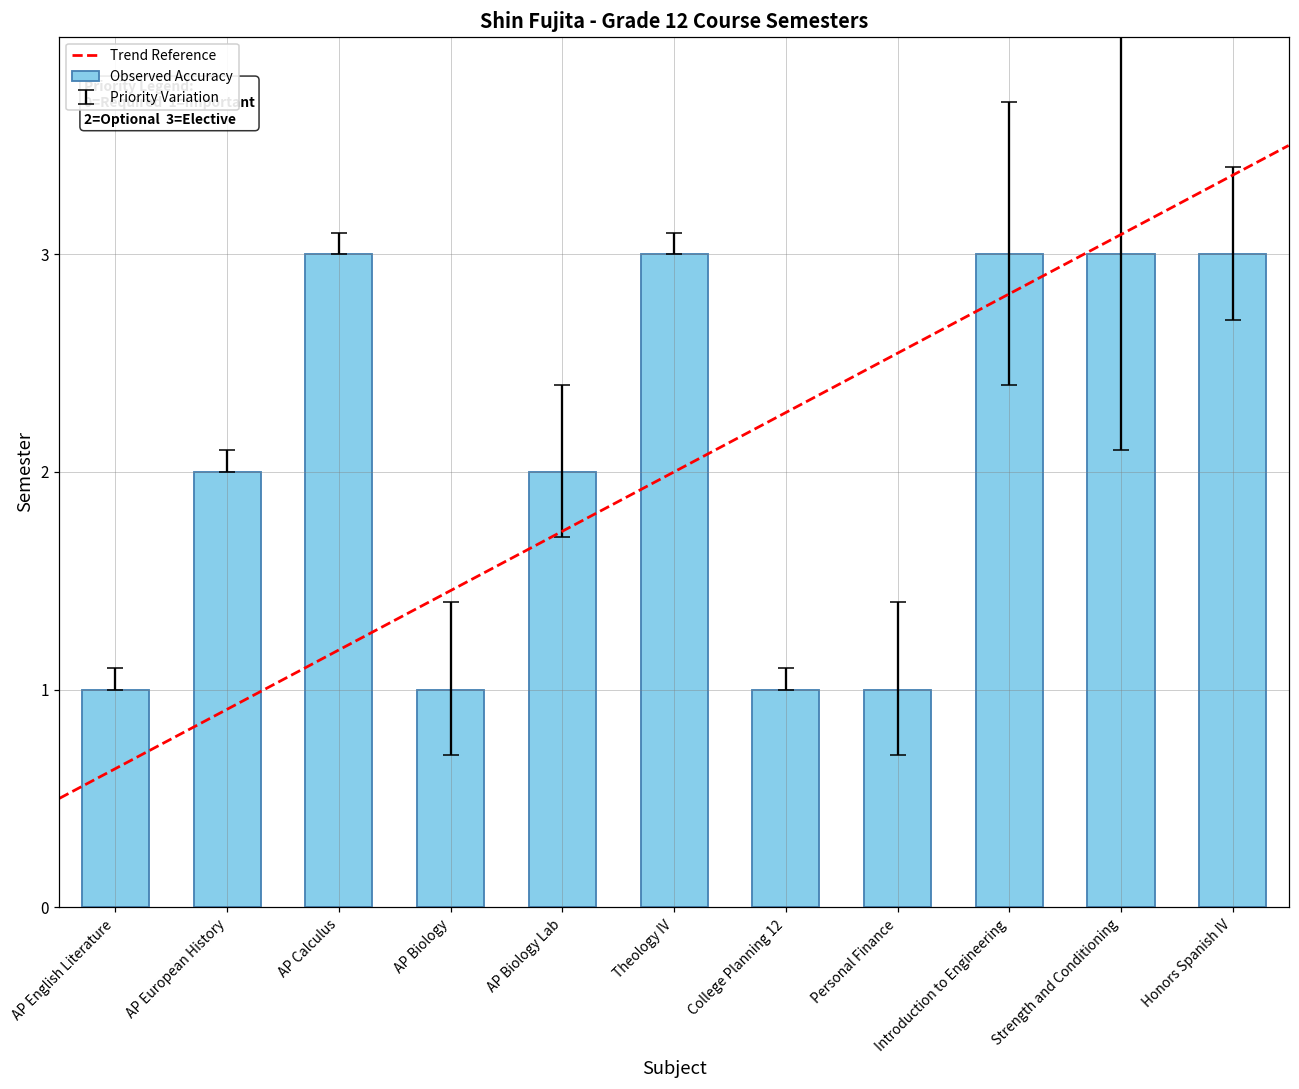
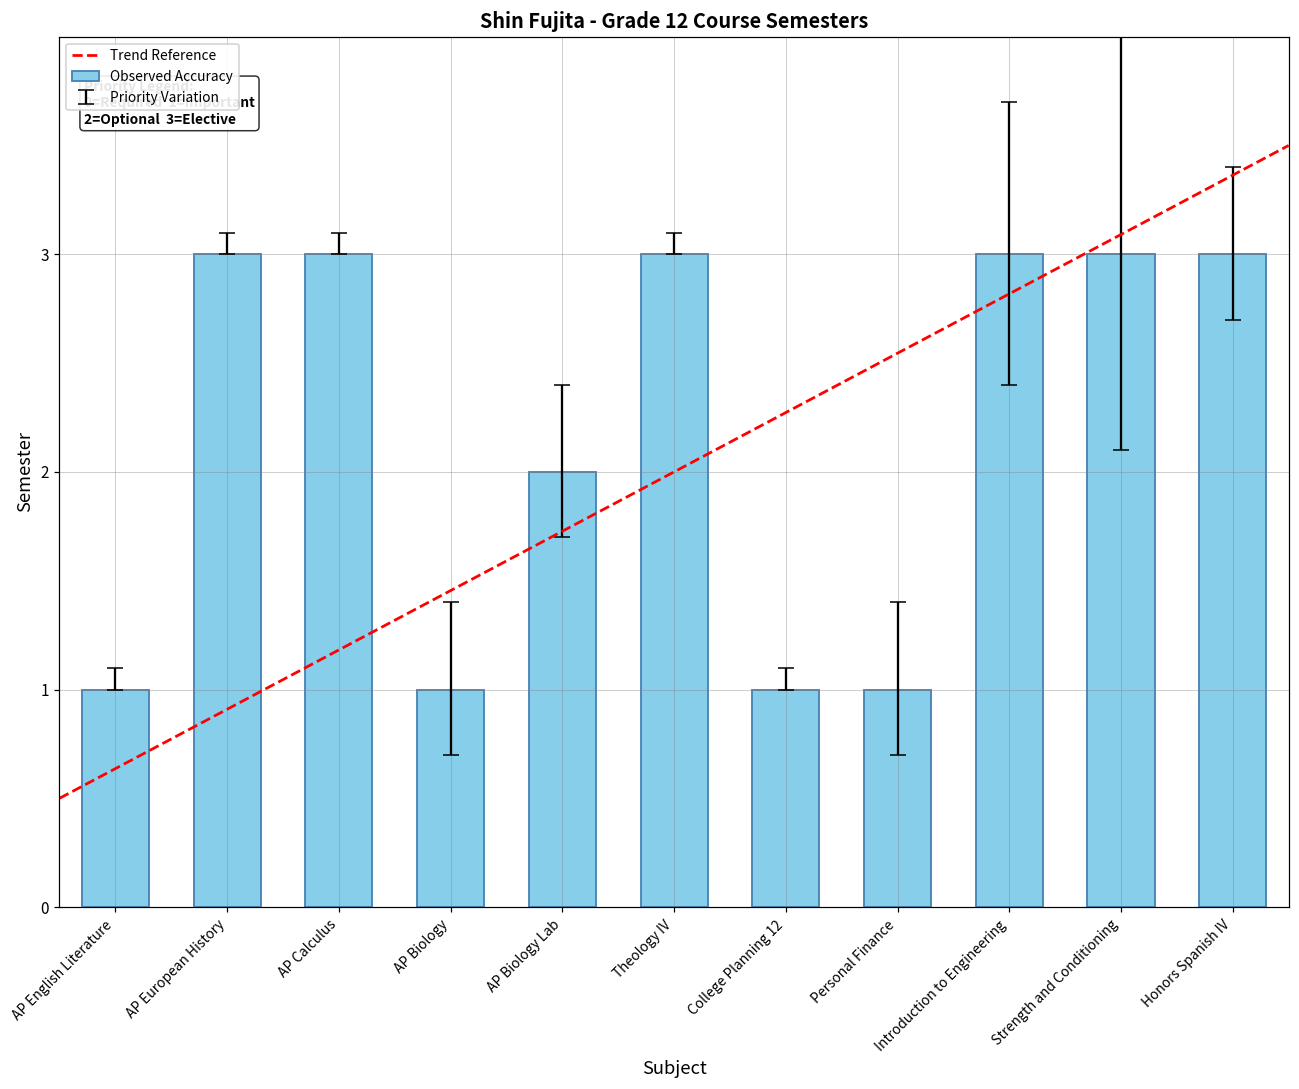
Observed Accuracy, AP European History: 2 -> 3
